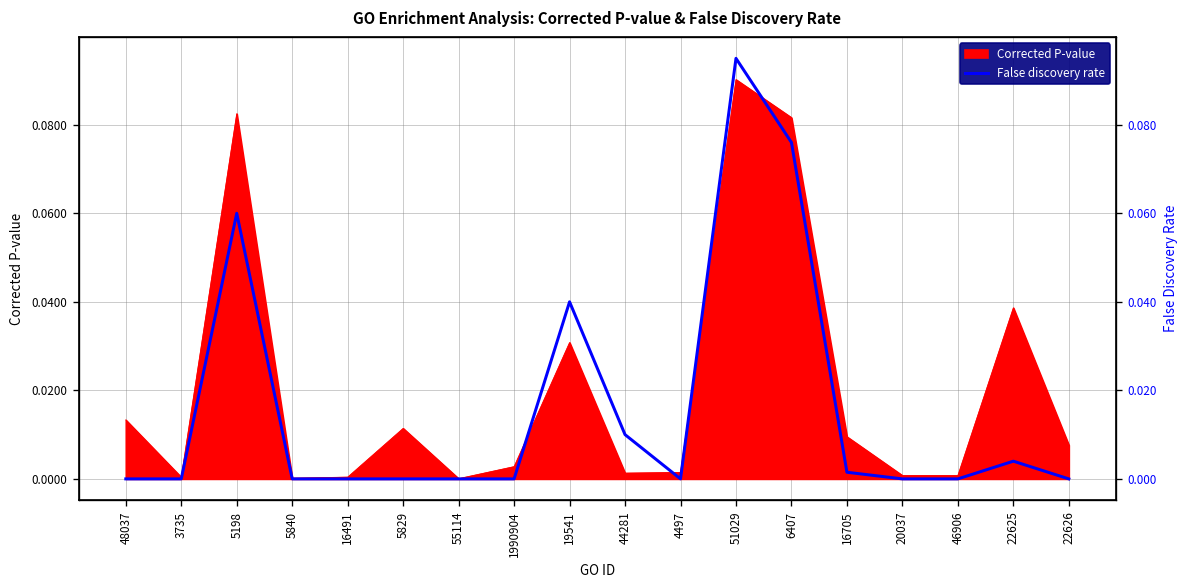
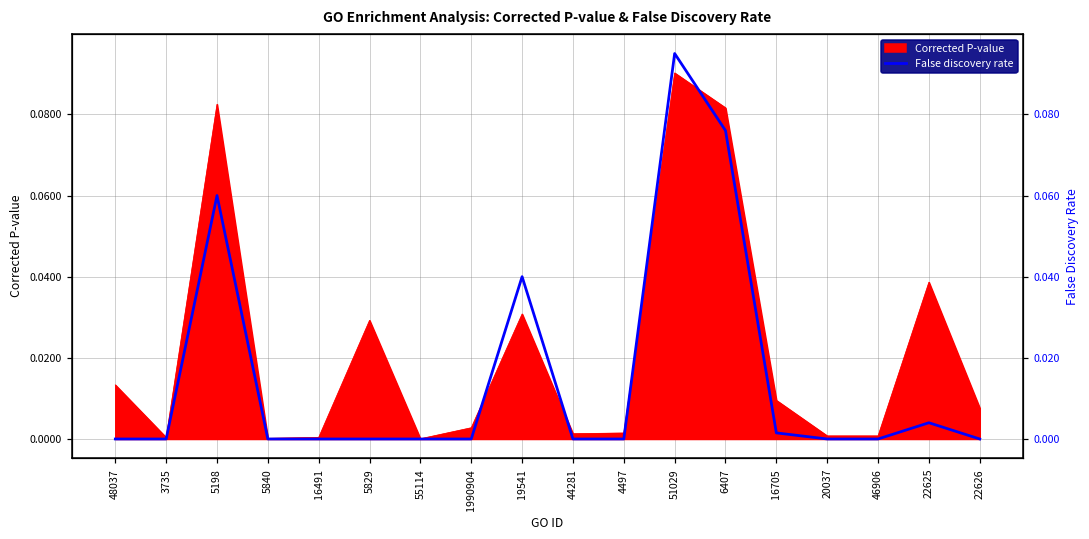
Corrected P-value, 5829: 0.011 -> 0.029
False discovery rate, 44281: 0.01 -> 0.00
